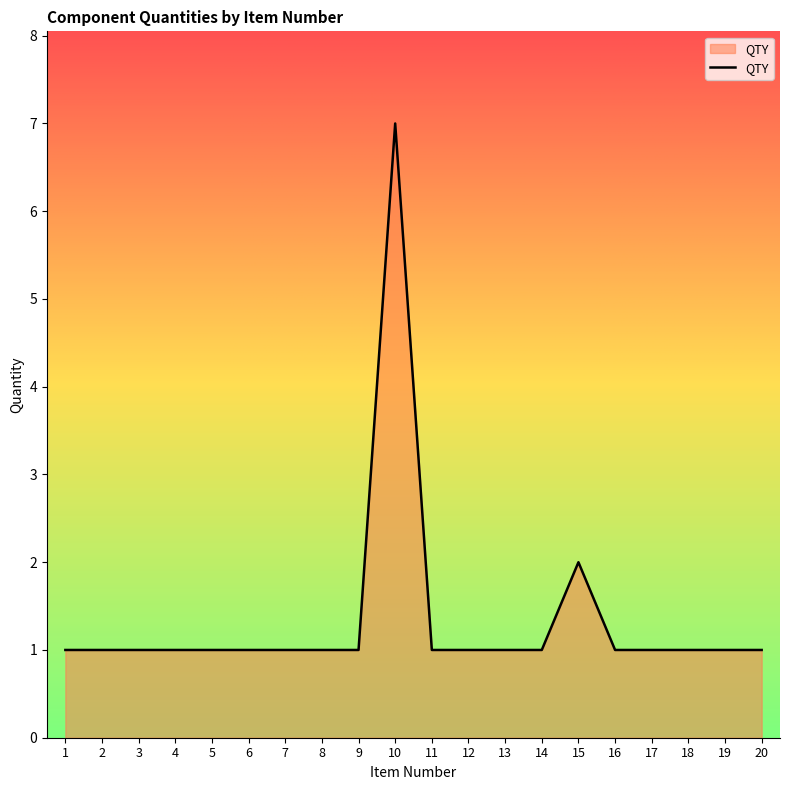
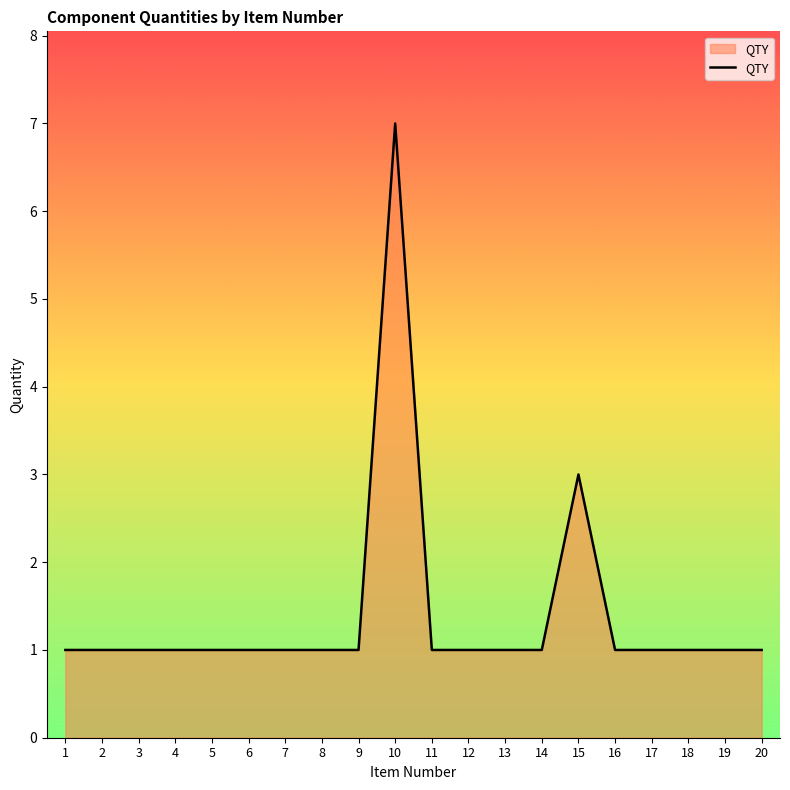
15: 2 -> 3
